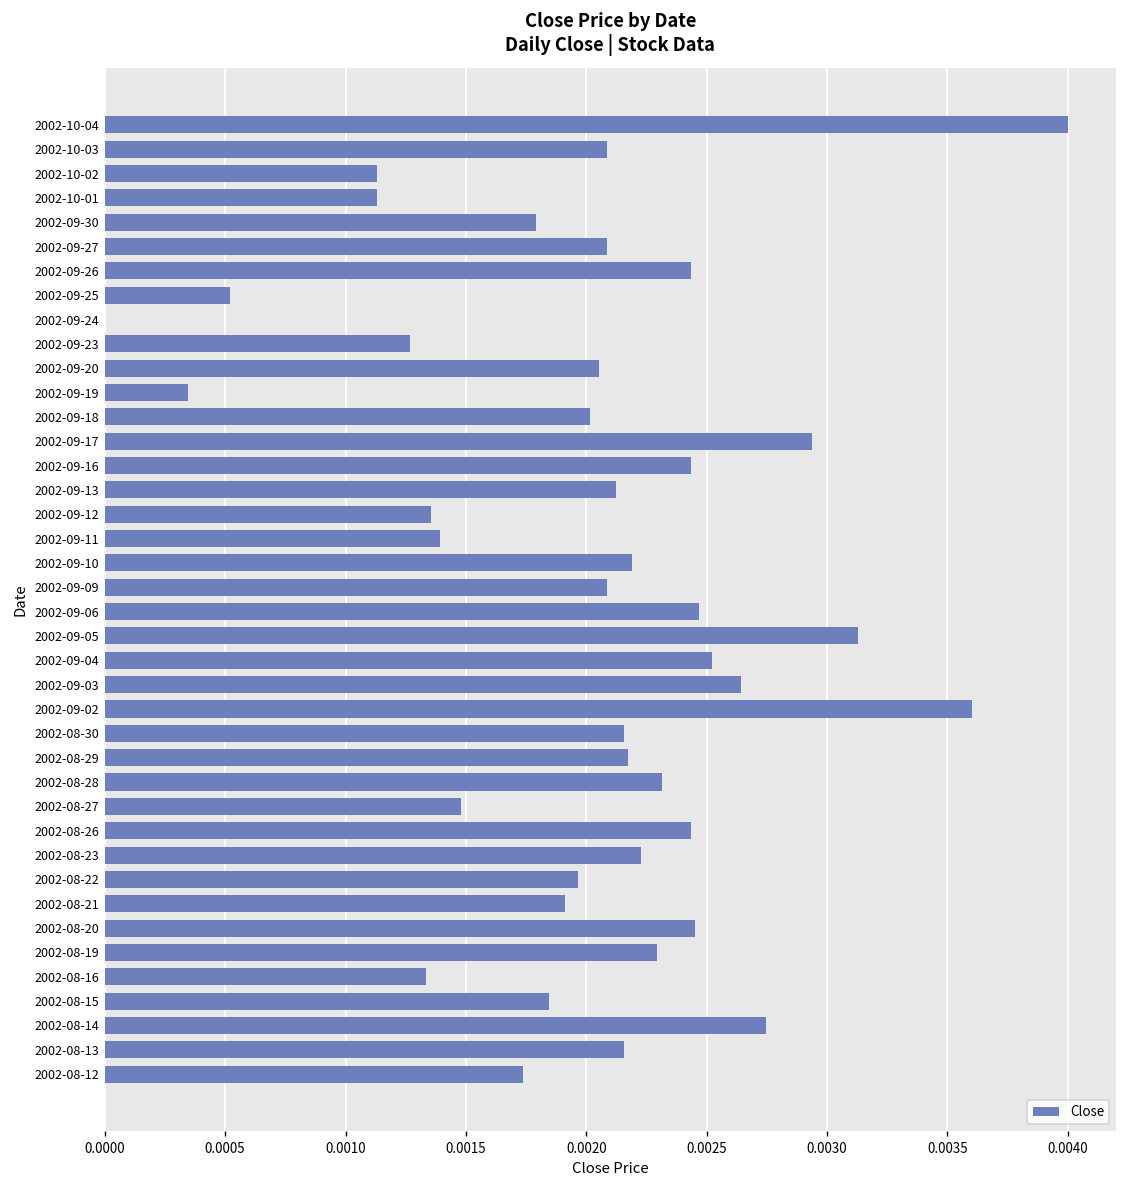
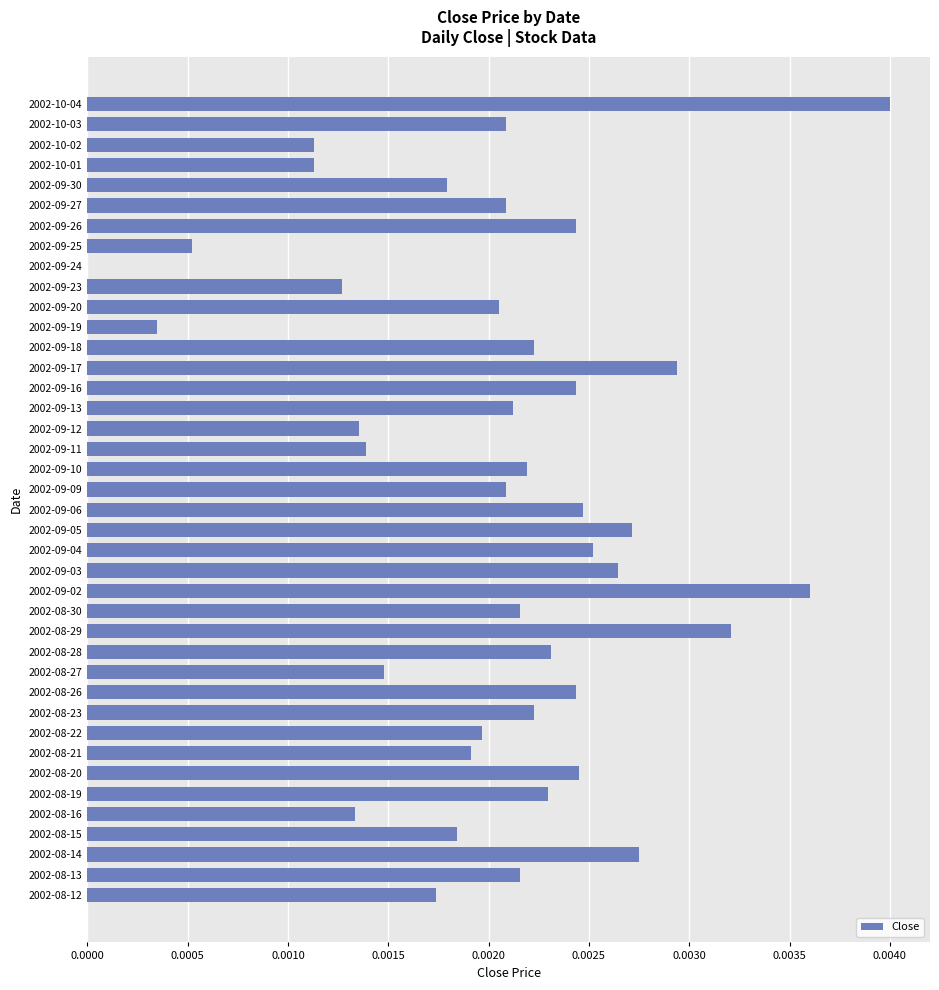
2002-09-18: 0.00202 -> 0.00223
2002-09-05: 0.00313 -> 0.00271
2002-08-29: 0.00217 -> 0.00321
